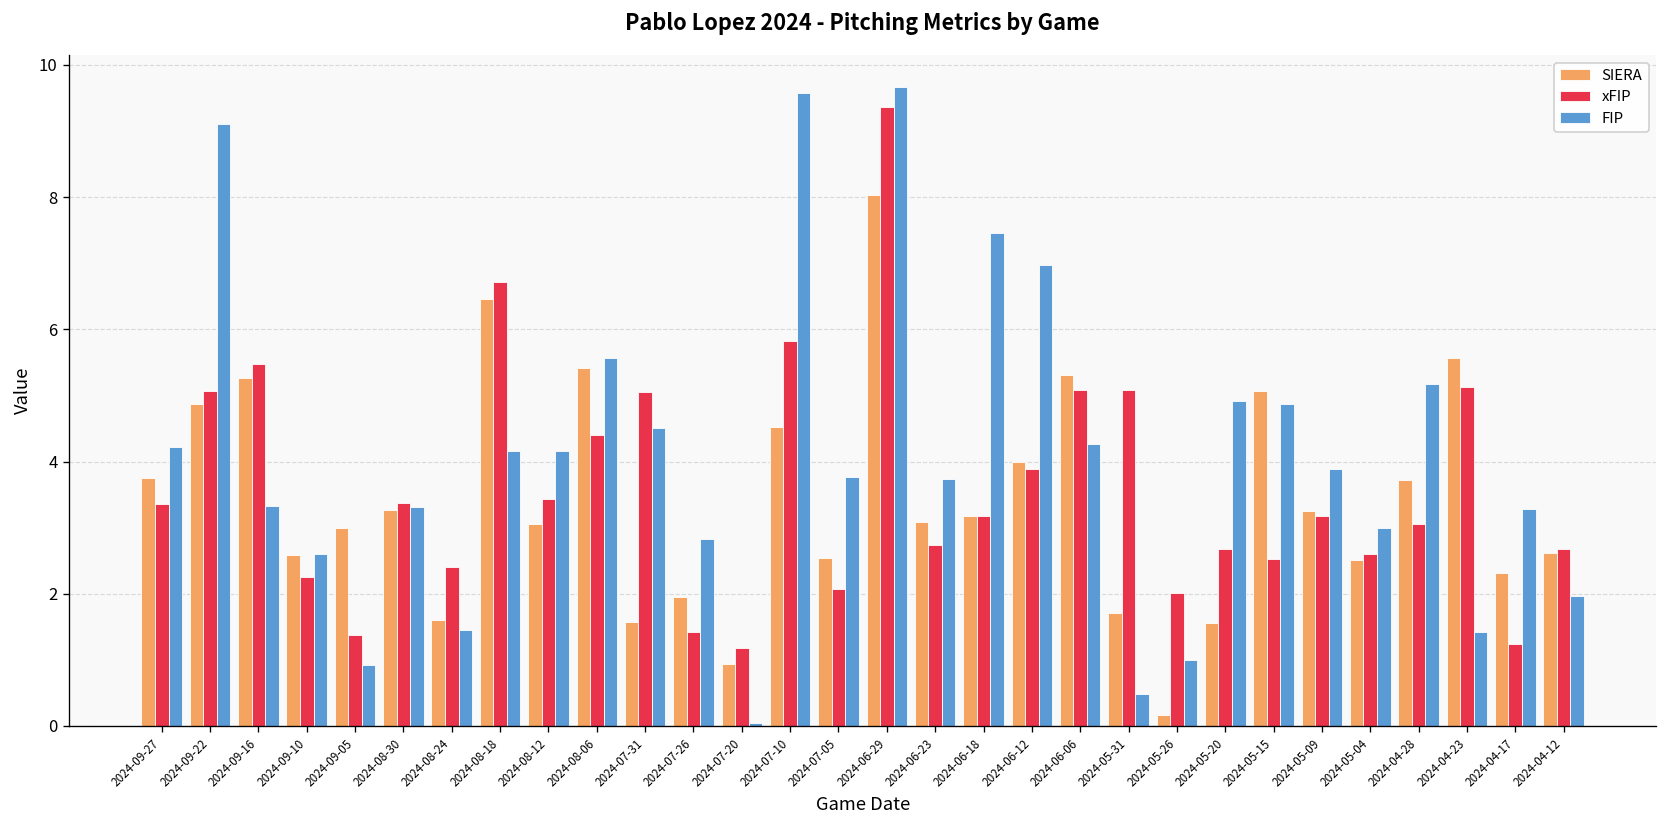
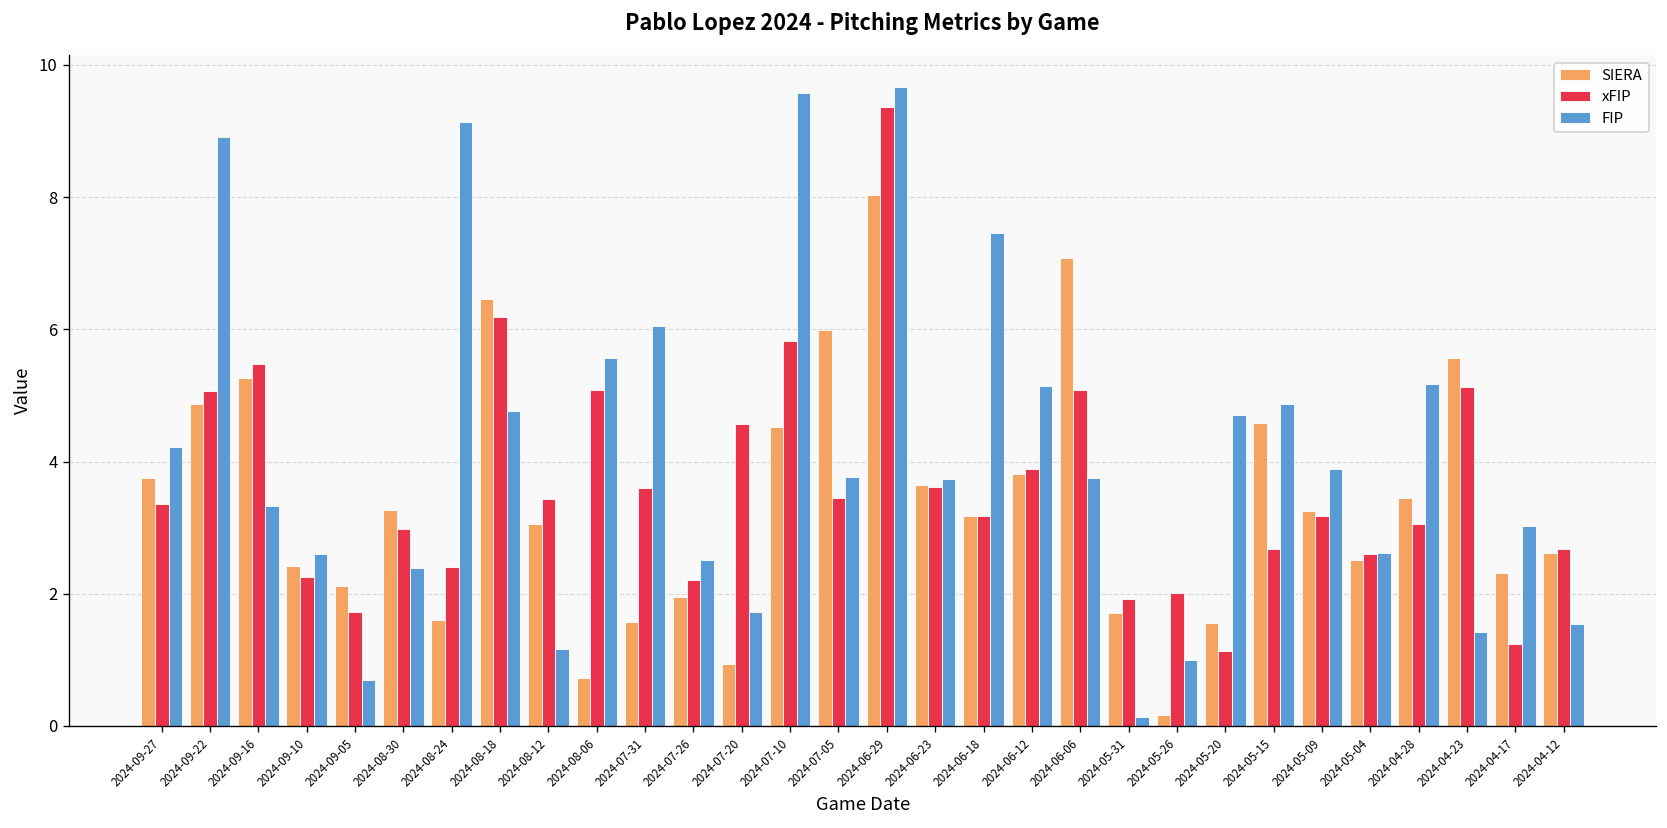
FIP, 2024-09-22: 9.1 -> 8.9
SIERA, 2024-09-10: 2.6 -> 2.4
SIERA, 2024-09-05: 3.0 -> 2.1
xFIP, 2024-09-05: 1.4 -> 1.7
FIP, 2024-09-05: 0.9 -> 0.7
xFIP, 2024-08-30: 3.4 -> 3.0
FIP, 2024-08-30: 3.3 -> 2.4
FIP, 2024-08-24: 1.5 -> 9.1
xFIP, 2024-08-18: 6.7 -> 6.2
FIP, 2024-08-18: 4.2 -> 4.8
FIP, 2024-08-12: 4.2 -> 1.2
SIERA, 2024-08-06: 5.4 -> 0.7
xFIP, 2024-08-06: 4.4 -> 5.1
xFIP, 2024-07-31: 5.1 -> 3.6
FIP, 2024-07-31: 4.5 -> 6.1
xFIP, 2024-07-26: 1.4 -> 2.2
FIP, 2024-07-26: 2.8 -> 2.5
xFIP, 2024-07-20: 1.2 -> 4.6
FIP, 2024-07-20: 0.0 -> 1.7
SIERA, 2024-07-05: 2.5 -> 6.0
xFIP, 2024-07-05: 2.1 -> 3.5
SIERA, 2024-06-23: 3.1 -> 3.6
xFIP, 2024-06-23: 2.7 -> 3.6
SIERA, 2024-06-12: 4.0 -> 3.8
FIP, 2024-06-12: 7.0 -> 5.1
SIERA, 2024-06-06: 5.3 -> 7.1
FIP, 2024-06-06: 4.3 -> 3.8
xFIP, 2024-05-31: 5.1 -> 1.9
FIP, 2024-05-31: 0.5 -> 0.1
xFIP, 2024-05-20: 2.7 -> 1.1
FIP, 2024-05-20: 4.9 -> 4.7
SIERA, 2024-05-15: 5.1 -> 4.6
xFIP, 2024-05-15: 2.5 -> 2.7
FIP, 2024-05-04: 3.0 -> 2.6
SIERA, 2024-04-28: 3.7 -> 3.4
FIP, 2024-04-17: 3.3 -> 3.0
FIP, 2024-04-12: 2.0 -> 1.5
